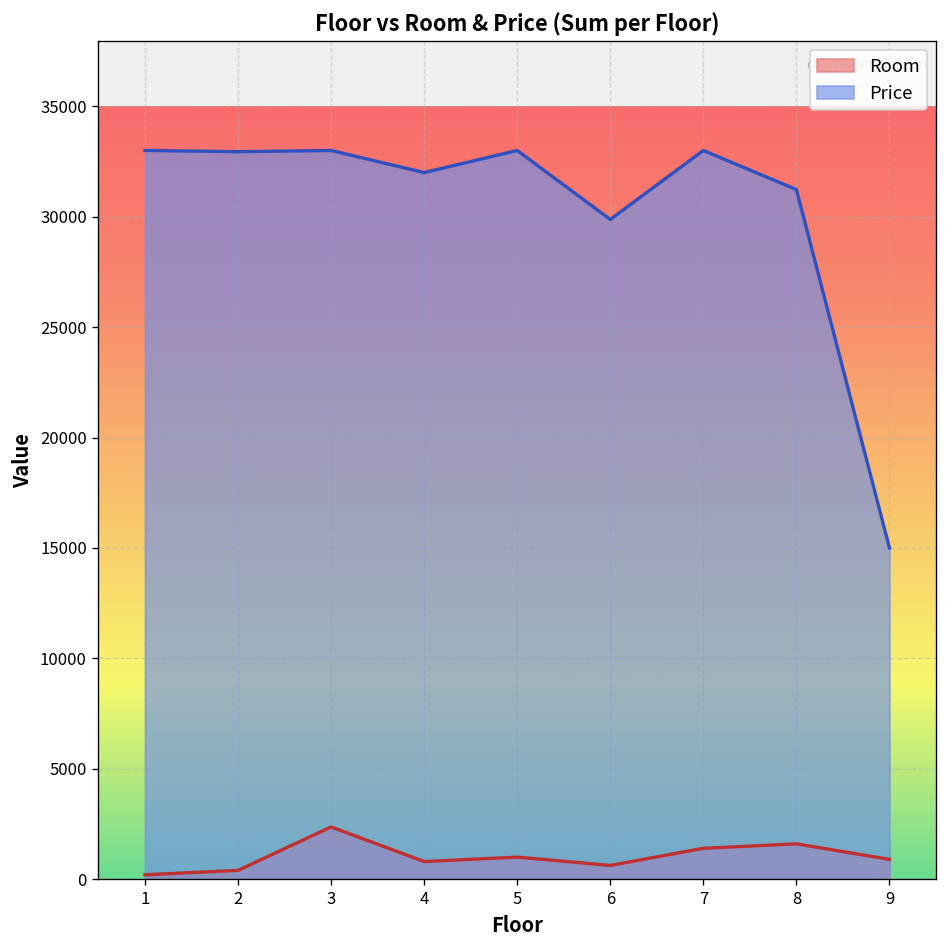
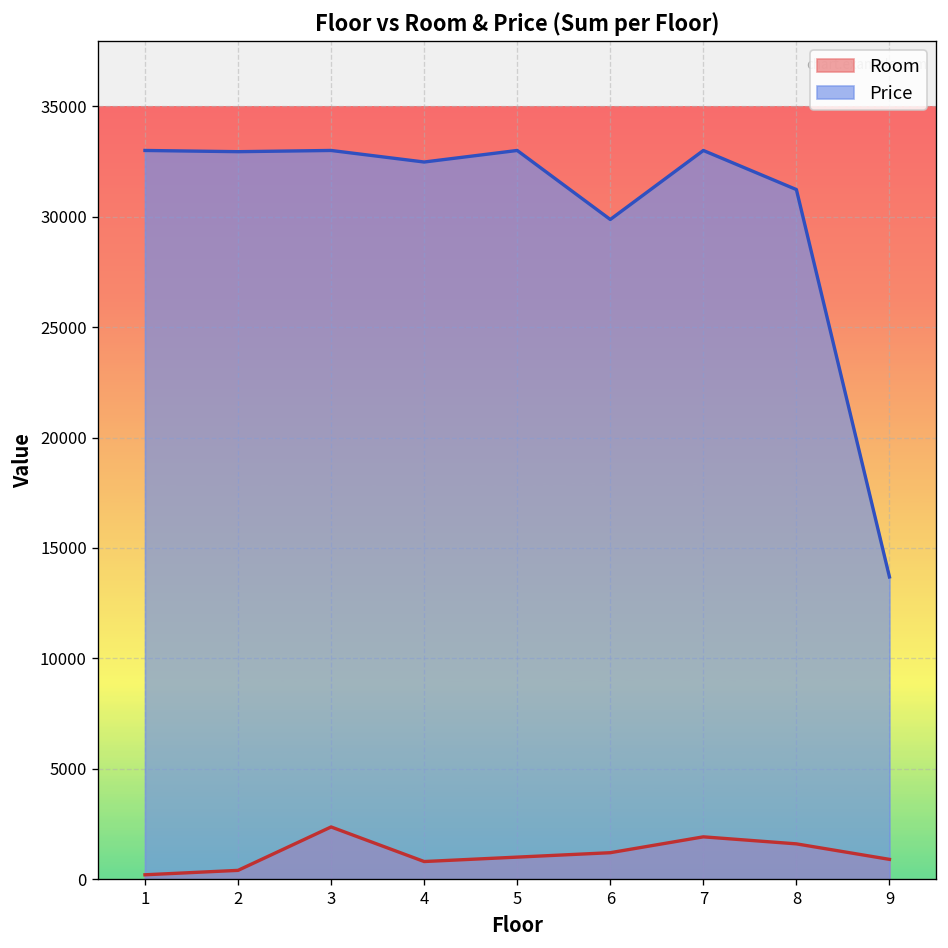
Price, 4: 32000 -> 32500
Room, 6: 600 -> 1200
Room, 7: 1400 -> 1900
Price, 9: 15000 -> 13700
